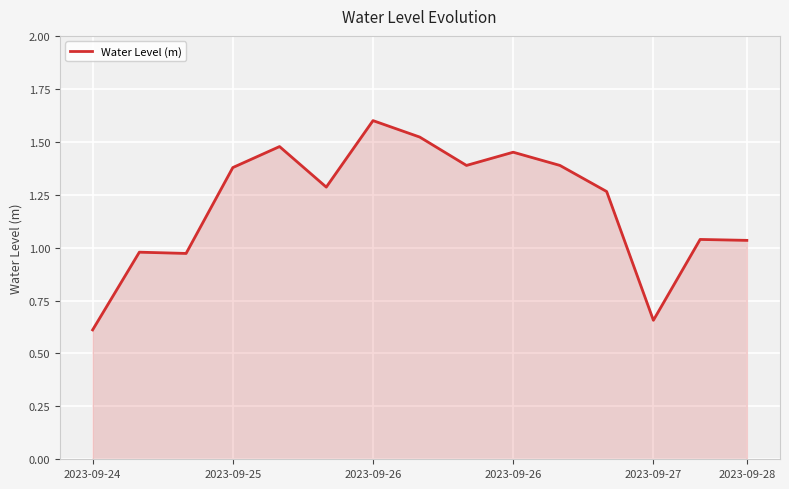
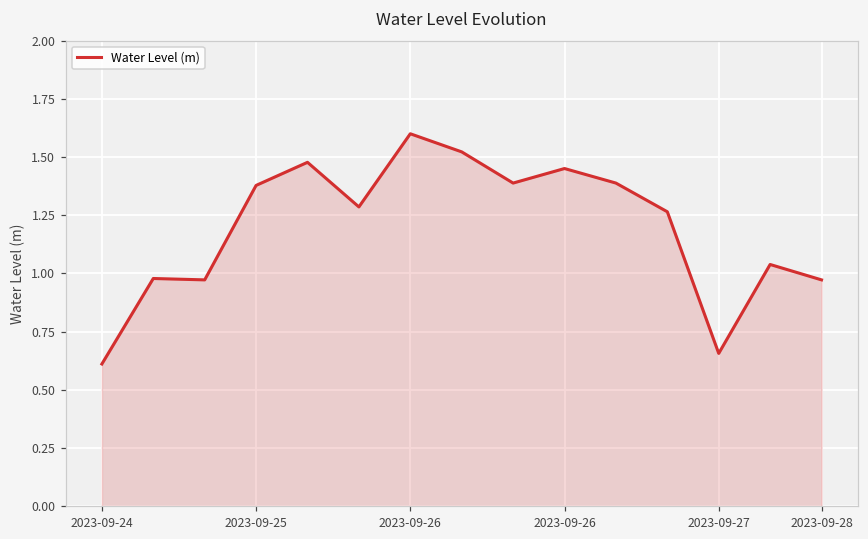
2023-09-28: 1.03 -> 0.97
